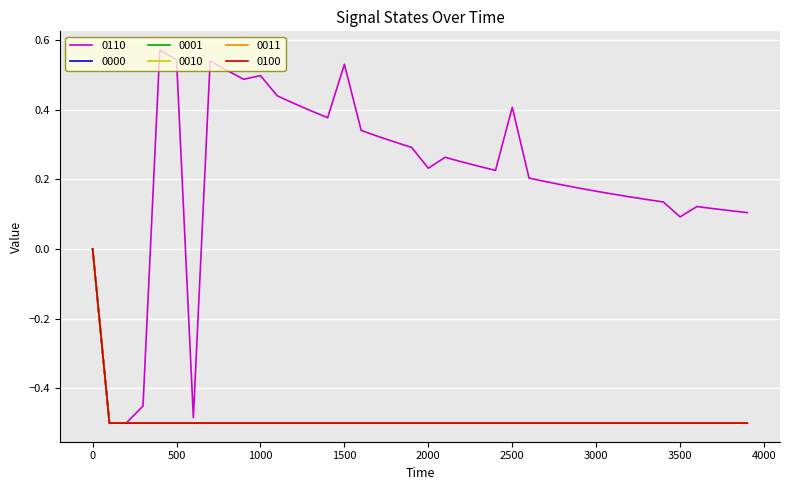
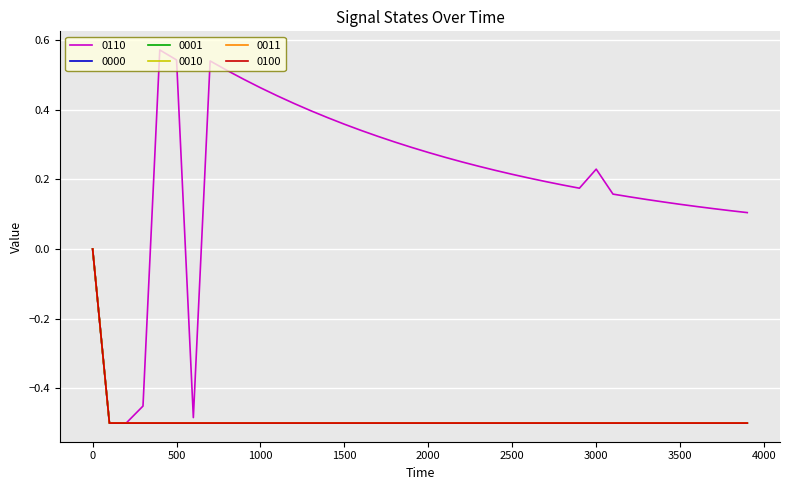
0110, 1000: 0.50 -> 0.46
0110, 1500: 0.53 -> 0.36
0110, 2000: 0.23 -> 0.28
0110, 2500: 0.41 -> 0.21
0110, 3000: 0.17 -> 0.23
0110, 3500: 0.09 -> 0.13
